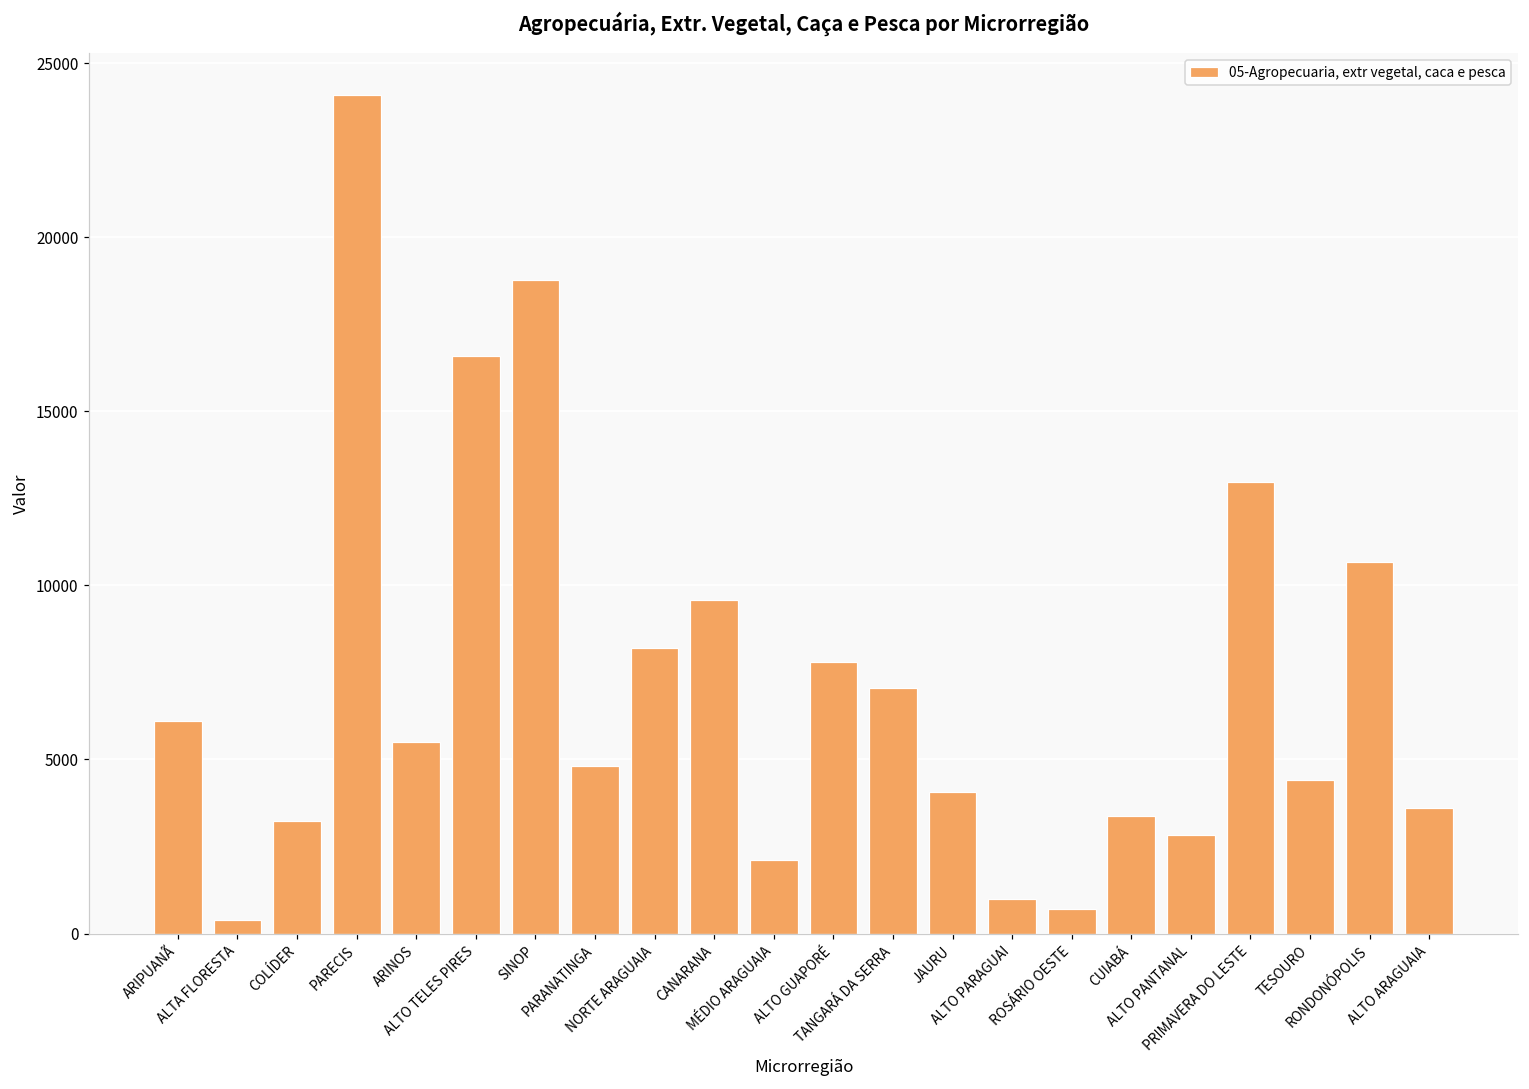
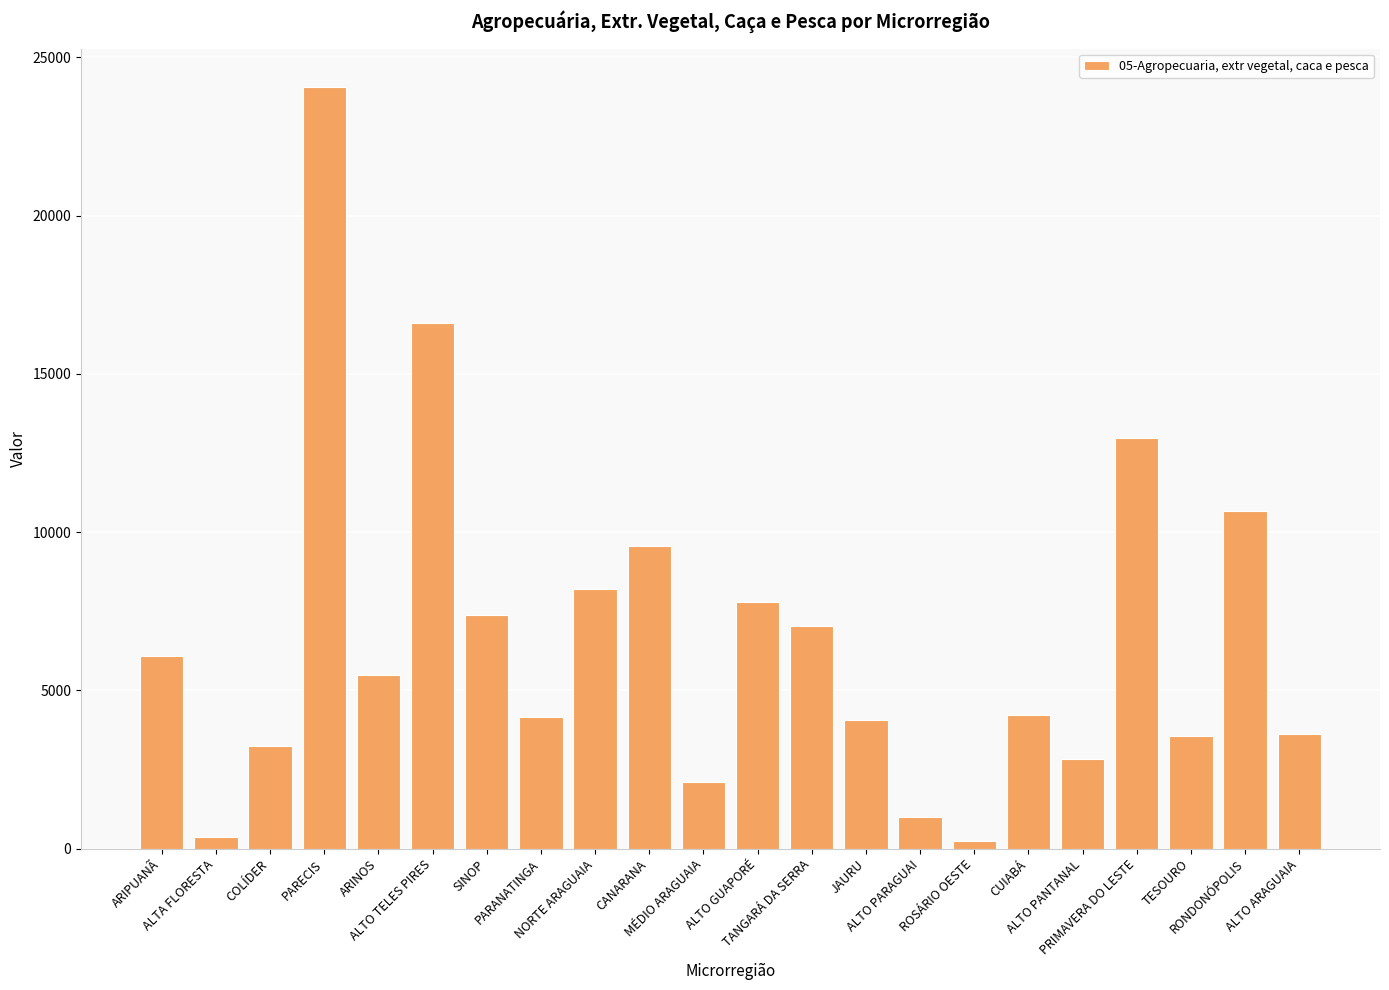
SINOP: 18800 -> 7400
PARANATINGA: 4800 -> 4200
ROSÁRIO OESTE: 700 -> 200
CUIABÁ: 3400 -> 4200
TESOURO: 4400 -> 3600
